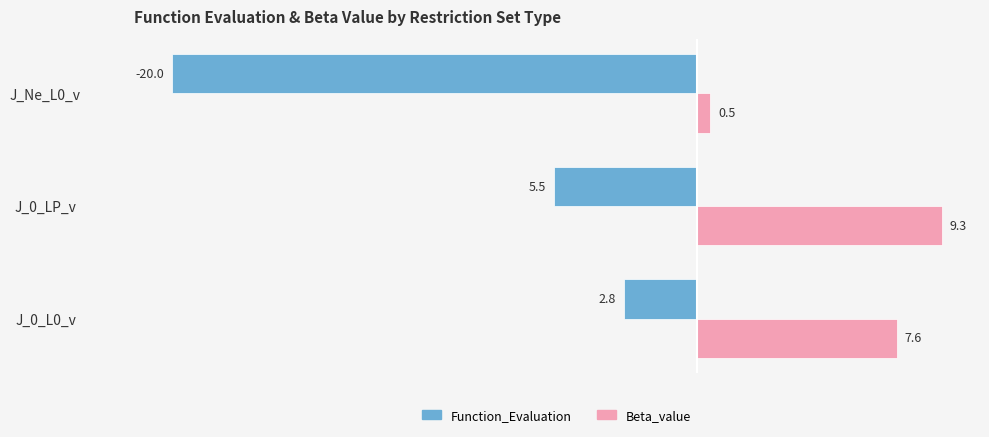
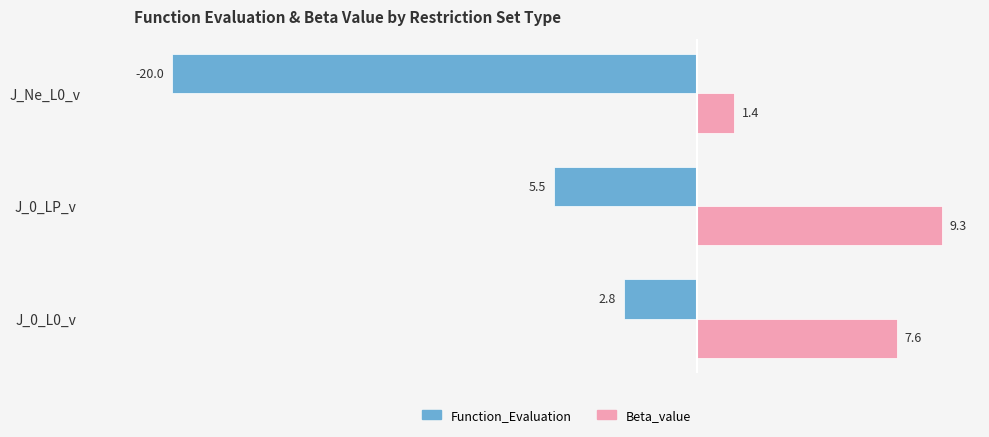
Beta_value, J_Ne_L0_v: 0.5 -> 1.4
